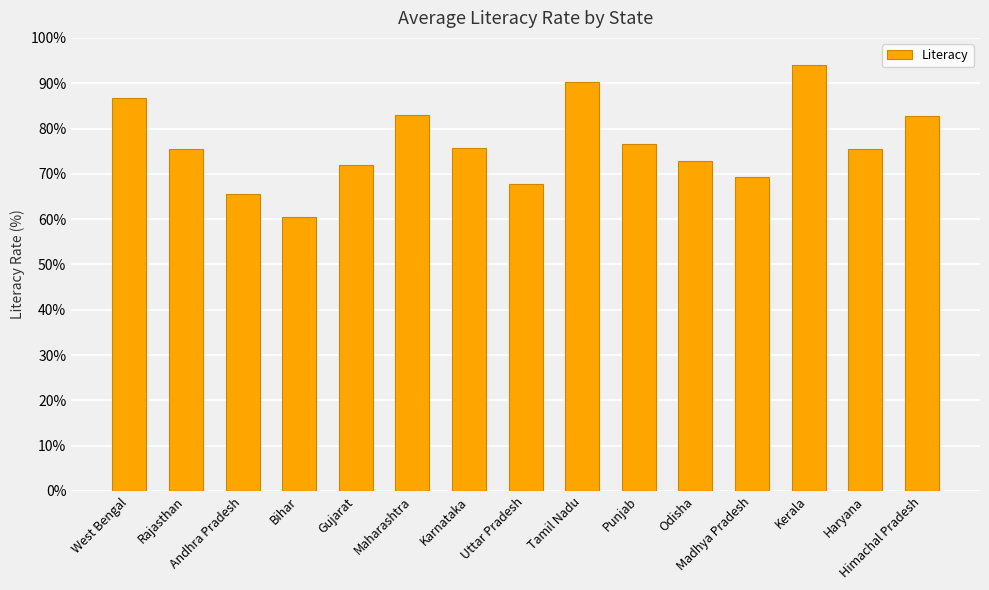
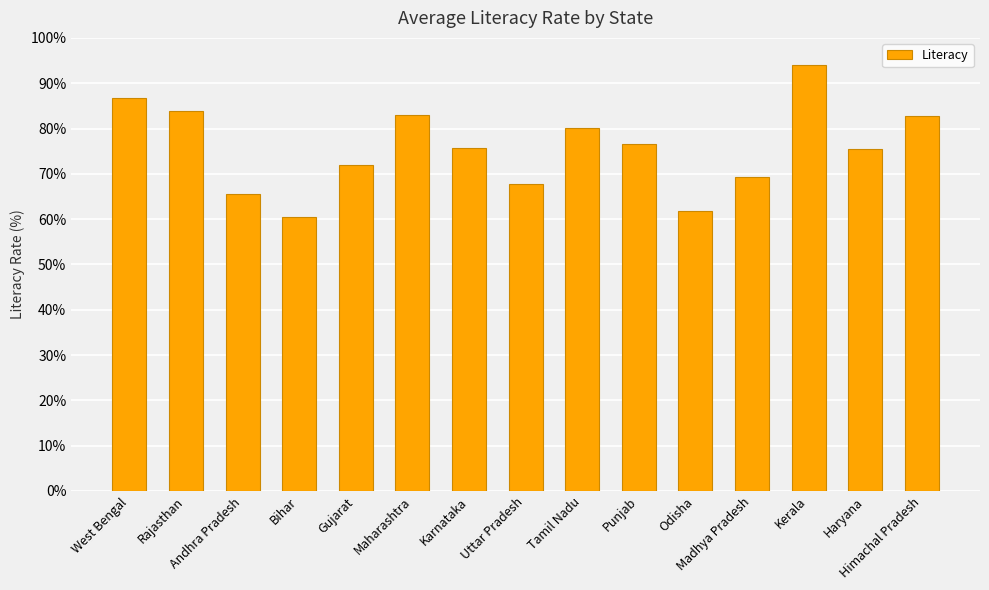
Rajasthan: 76% -> 84%
Tamil Nadu: 90% -> 80%
Odisha: 73% -> 62%
